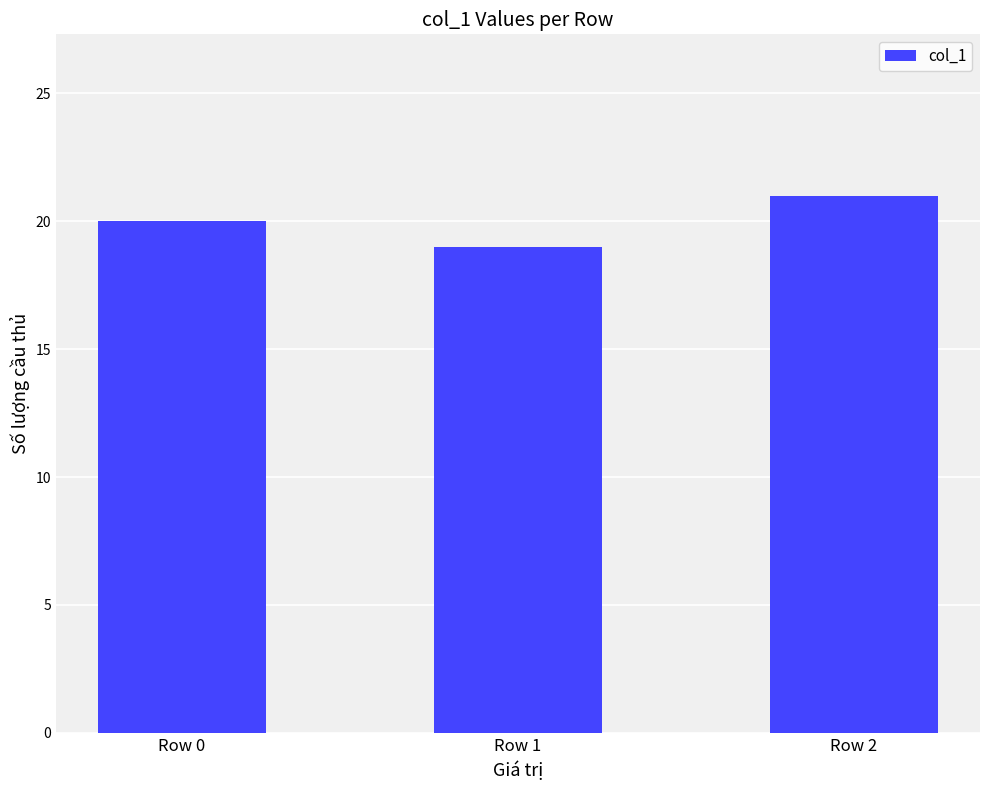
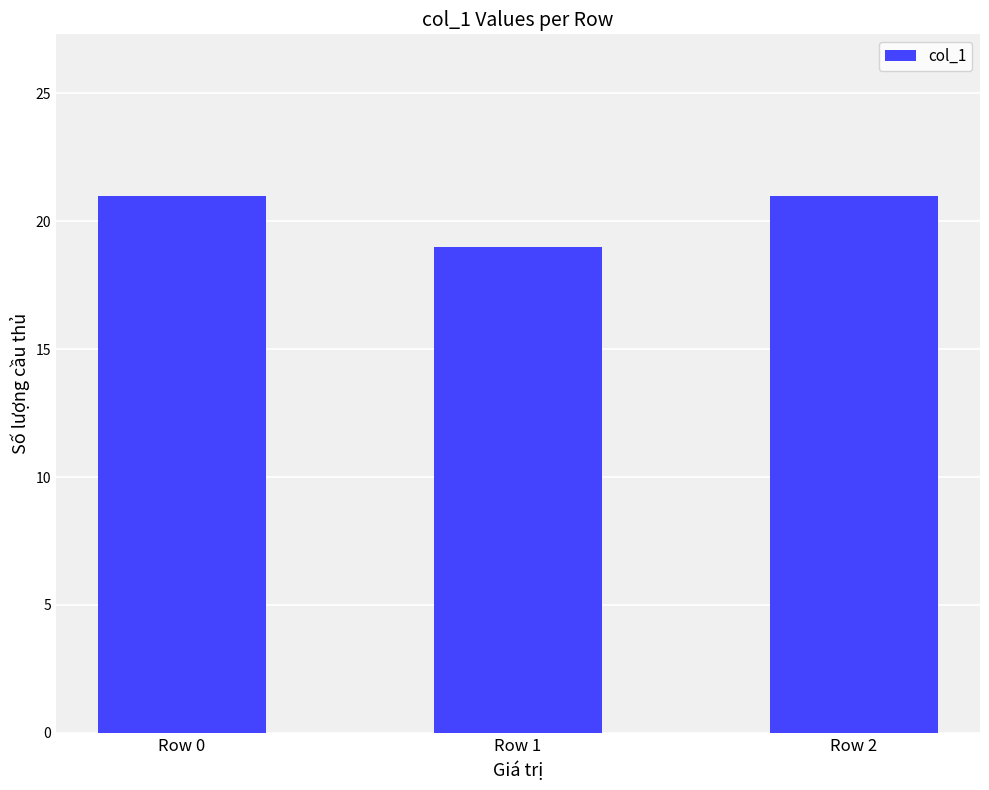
Row 0: 20 -> 21
